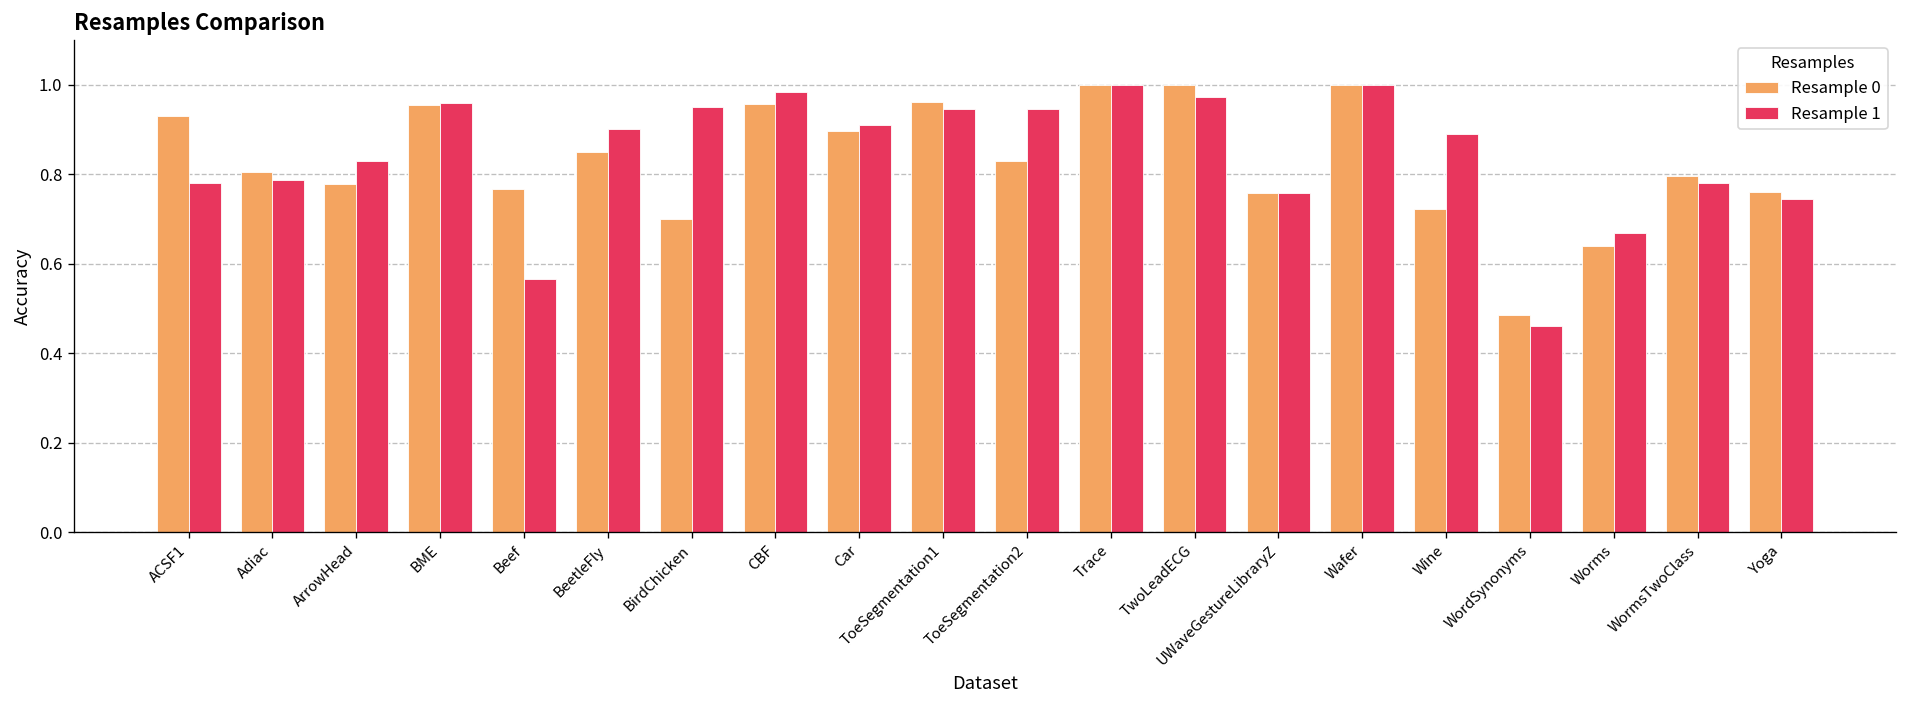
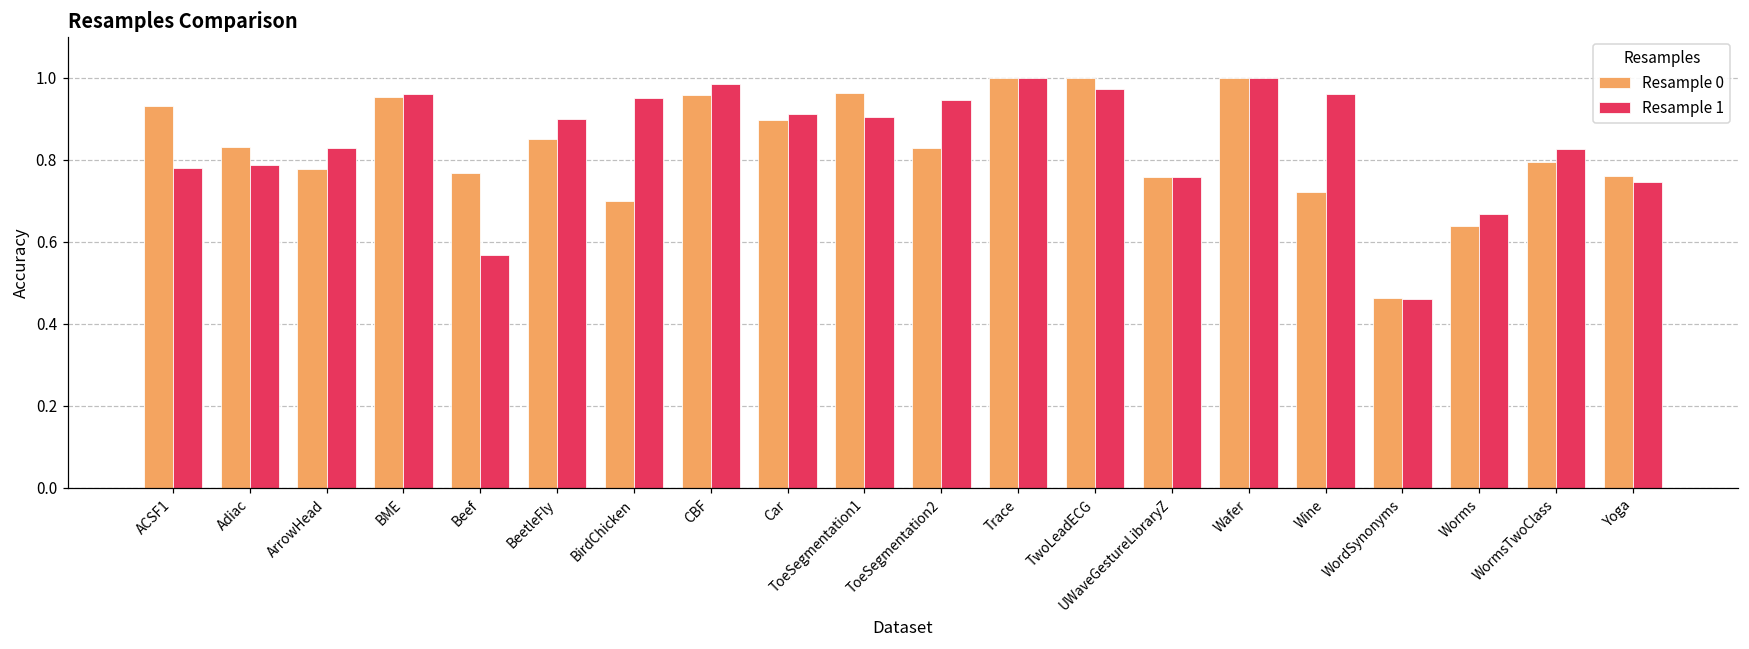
Resample 0, Adiac: 0.81 -> 0.83
Resample 1, ToeSegmentation1: 0.95 -> 0.90
Resample 1, Wine: 0.89 -> 0.96
Resample 0, WordSynonyms: 0.49 -> 0.46
Resample 1, WormsTwoClass: 0.78 -> 0.83
